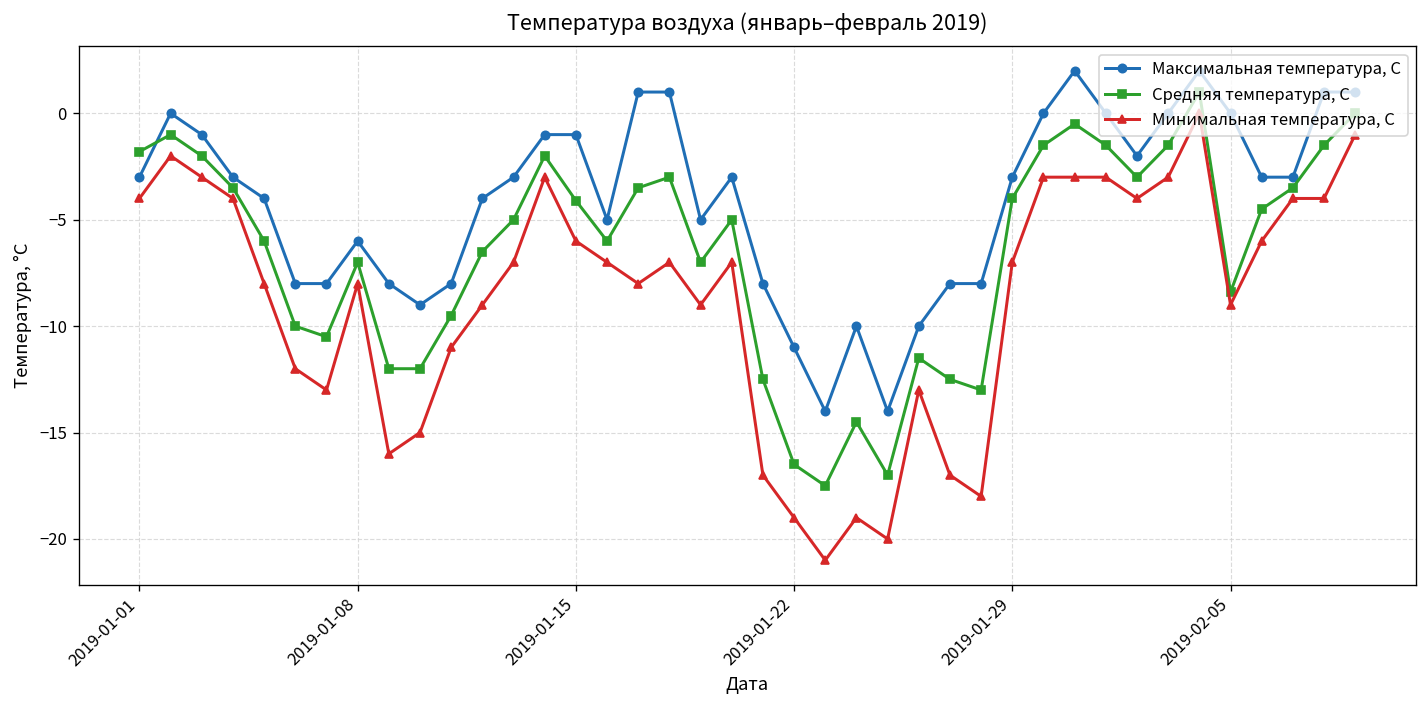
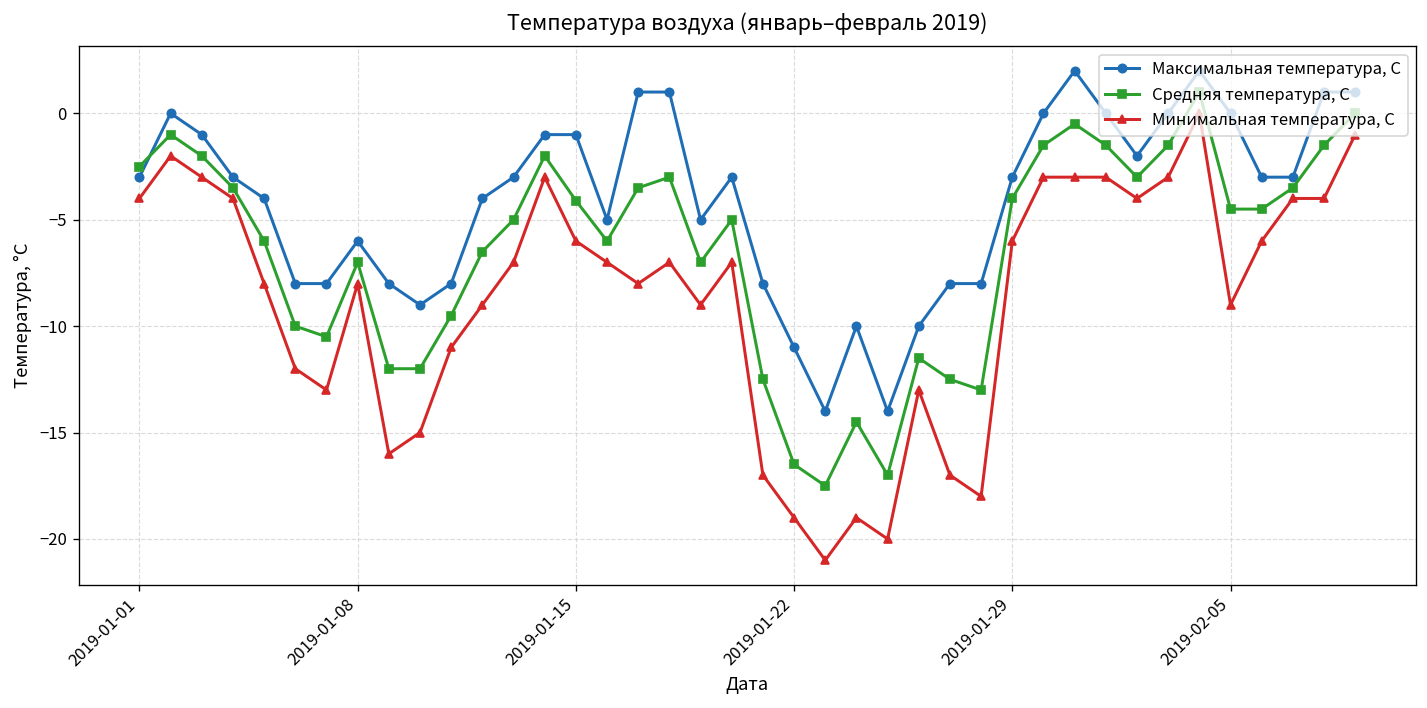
Средняя температура, С, 2019-01-01: -1.8 -> -2.5
Минимальная температура, С, 2019-01-29: -7 -> -6
Средняя температура, С, 2019-02-05: -8.4 -> -4.5
